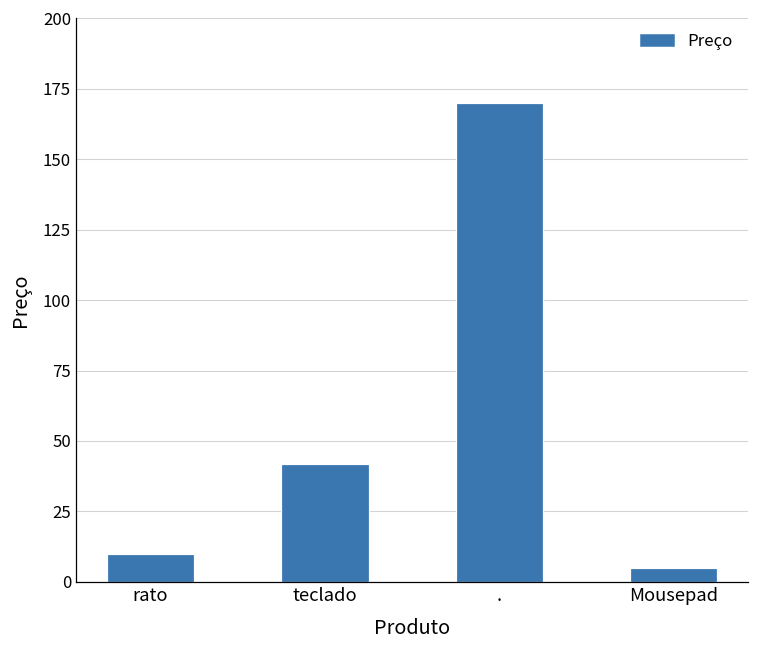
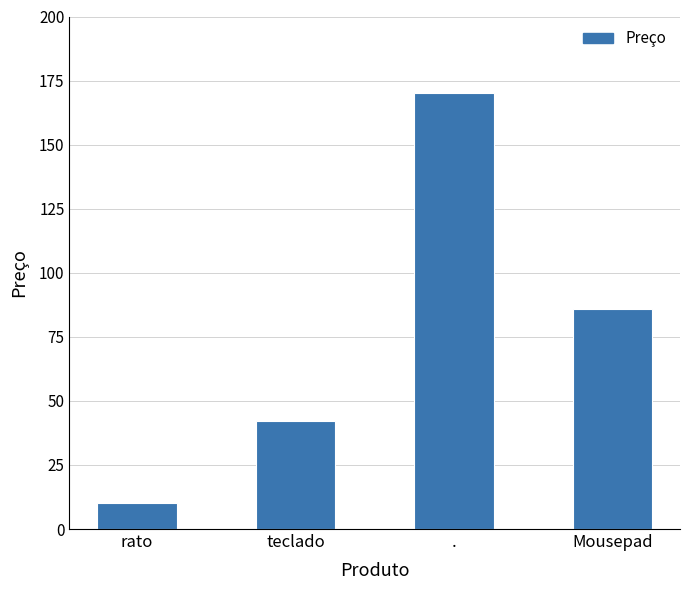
Mousepad: 5 -> 86
